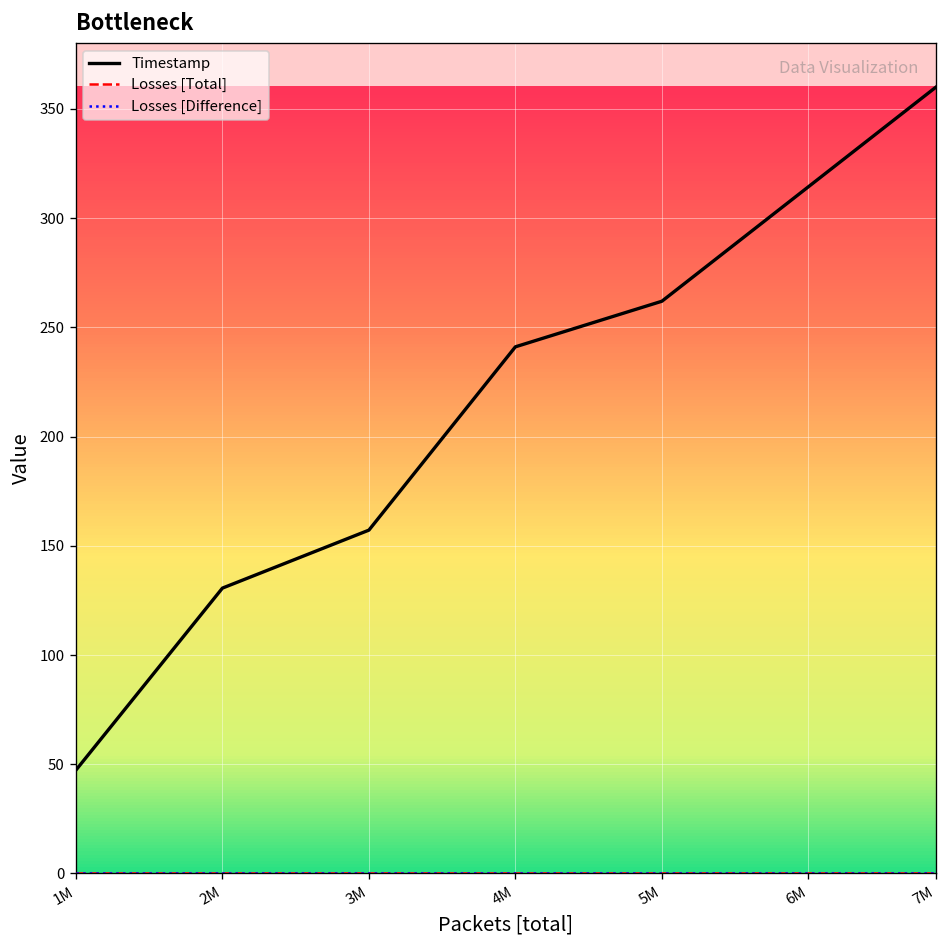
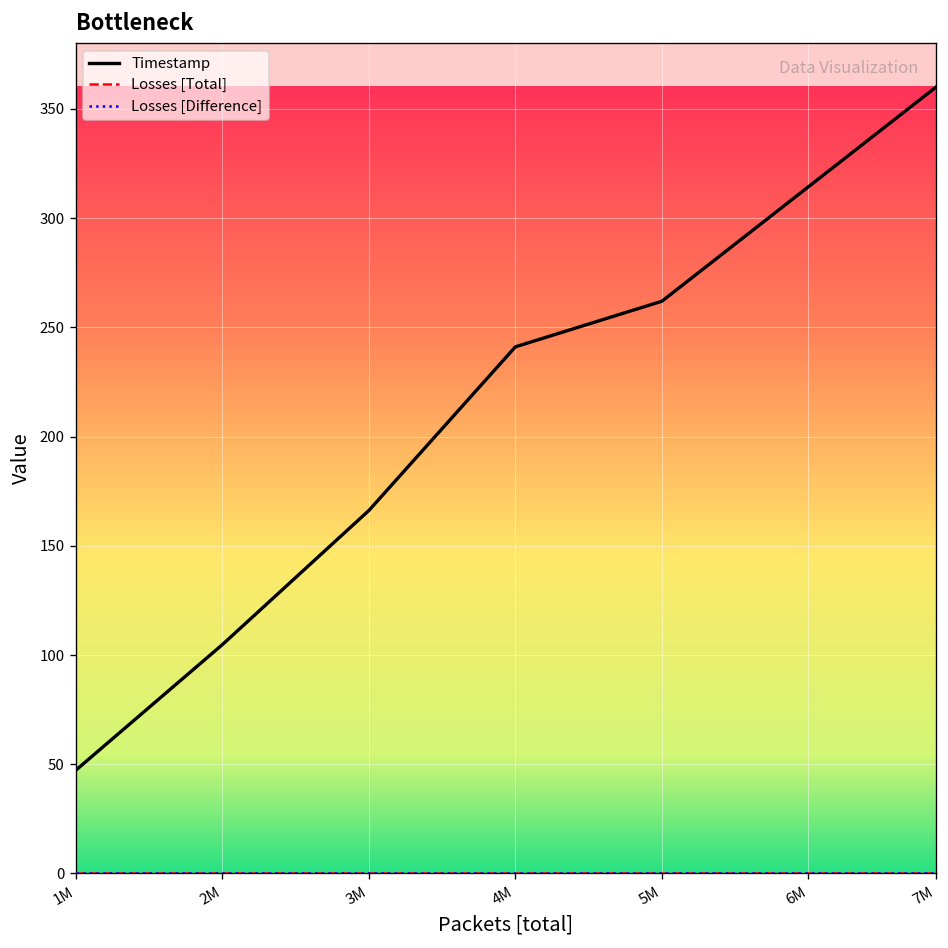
Timestamp, 2M: 131 -> 105
Timestamp, 3M: 157 -> 166
